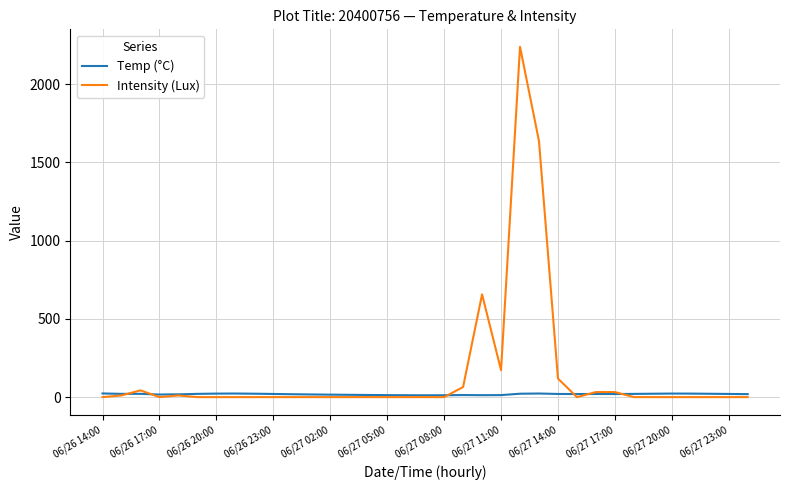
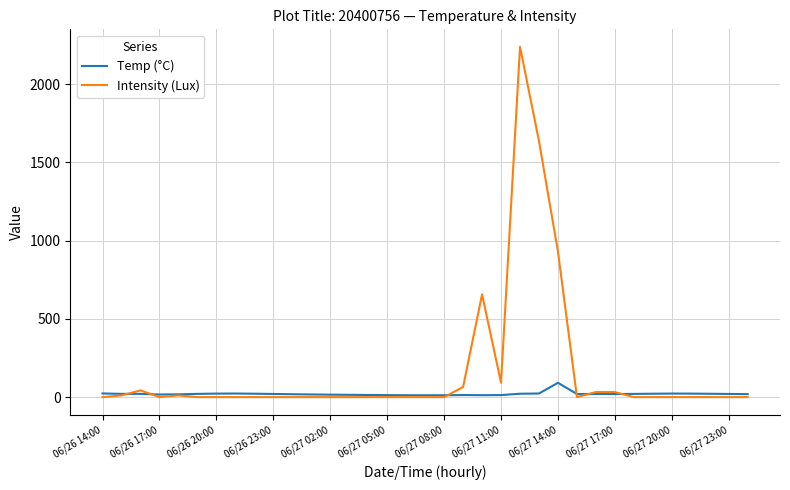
Intensity (Lux), 06/27 11:00: 170 -> 90
Temp (°C), 06/27 14:00: 20 -> 90
Intensity (Lux), 06/27 14:00: 120 -> 930
